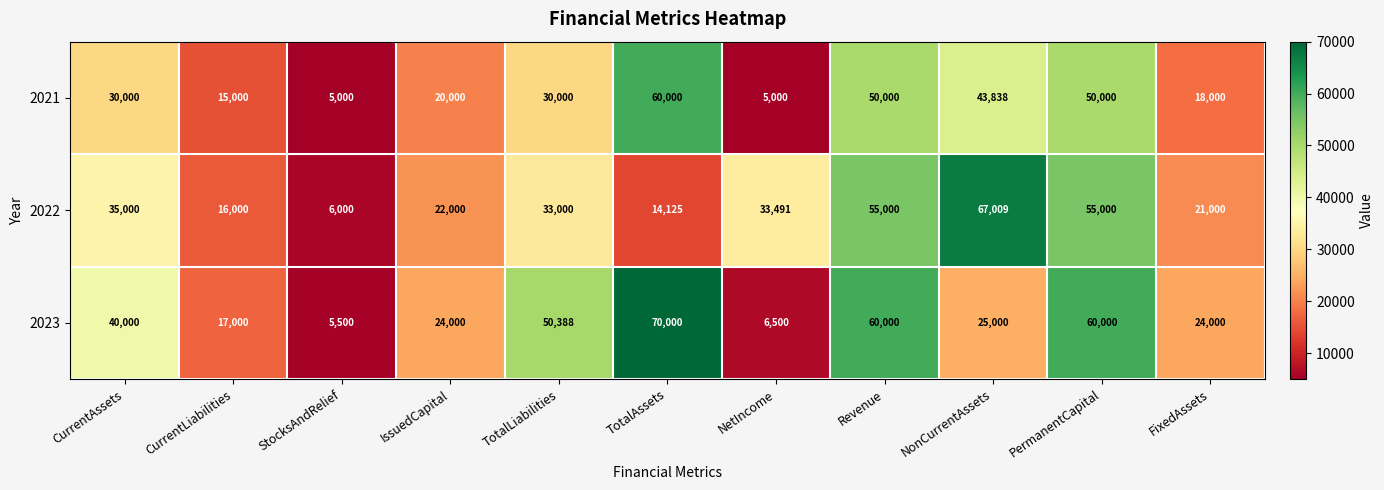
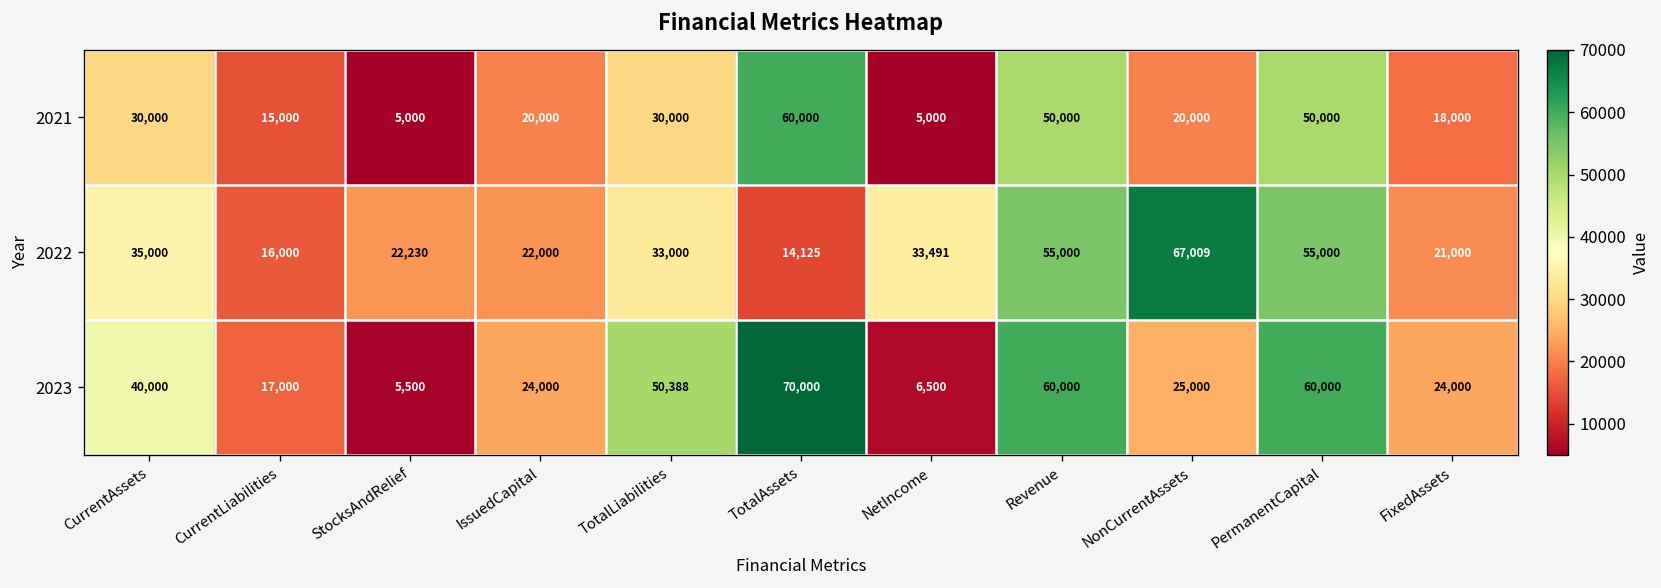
2021, NonCurrentAssets: 43,838 -> 20,000
2022, StocksAndRelief: 6,000 -> 22,230
